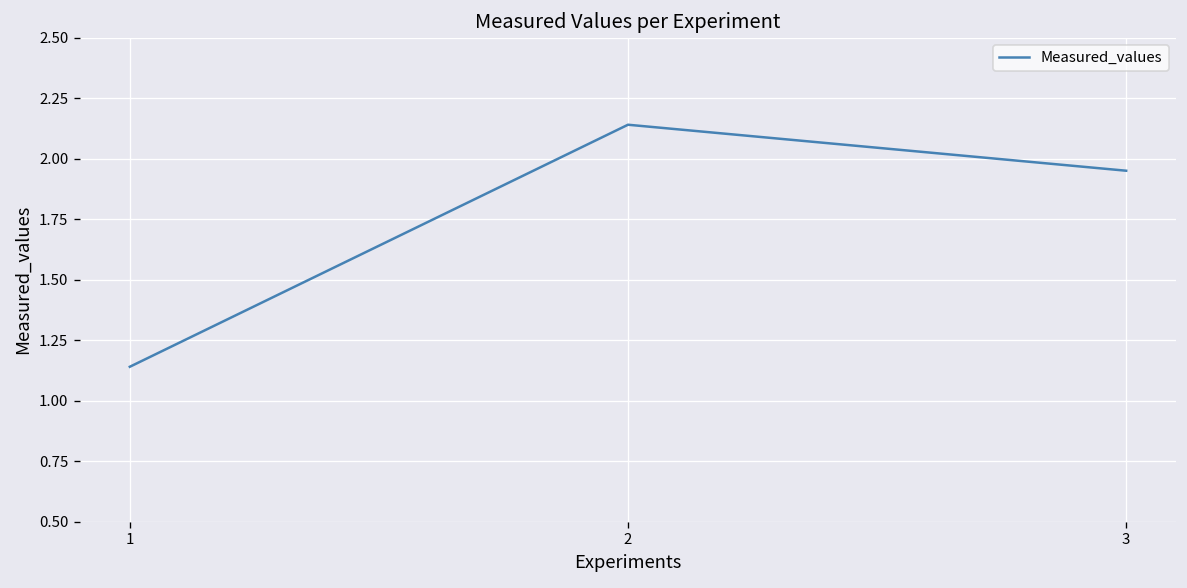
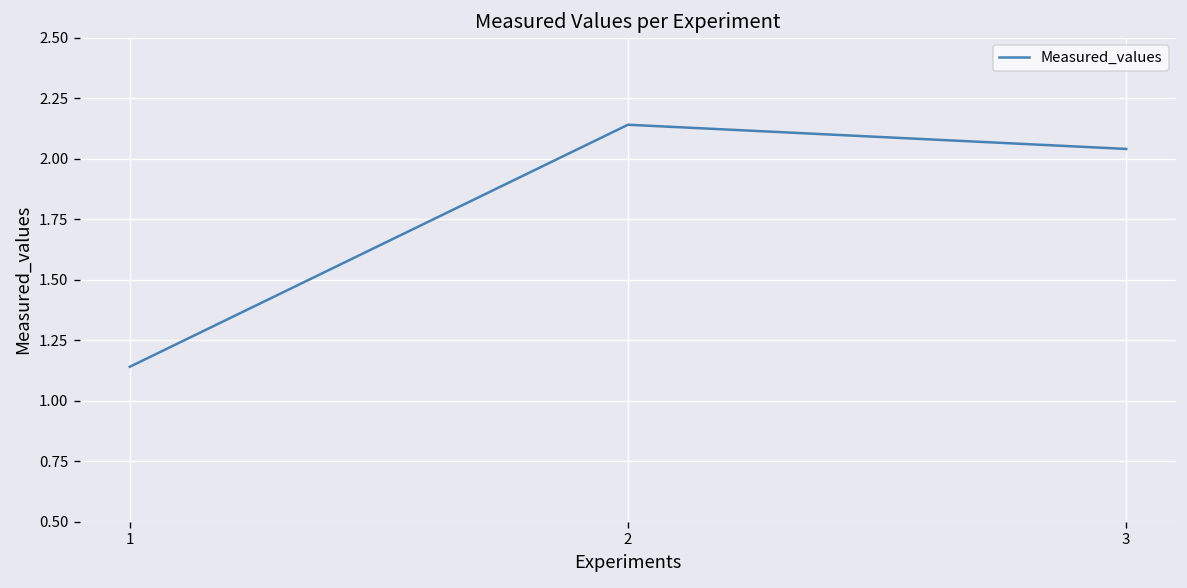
3: 1.95 -> 2.04
